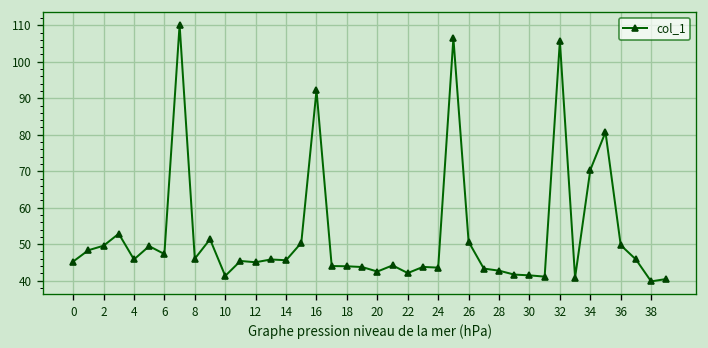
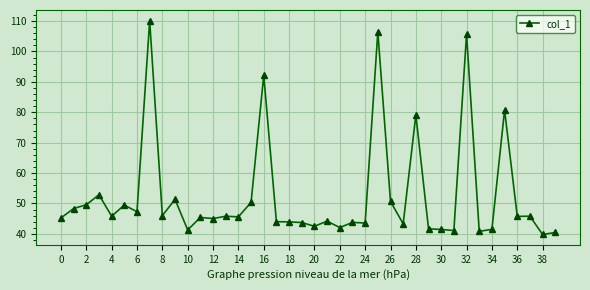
28: 43 -> 79
34: 70 -> 42
36: 50 -> 46
